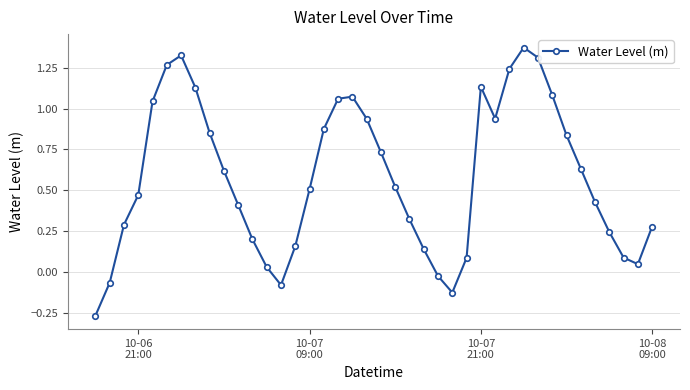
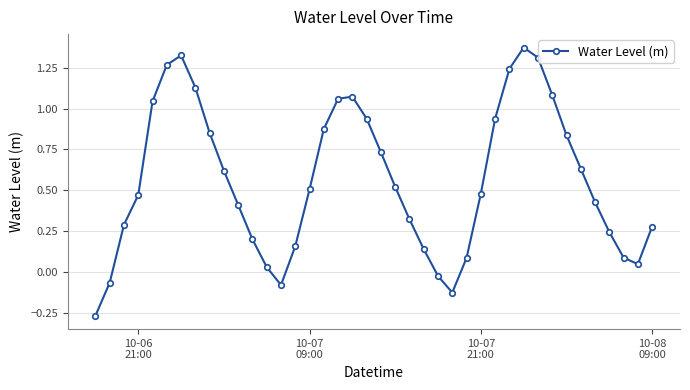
10-07 21:00: 1.13 -> 0.48
